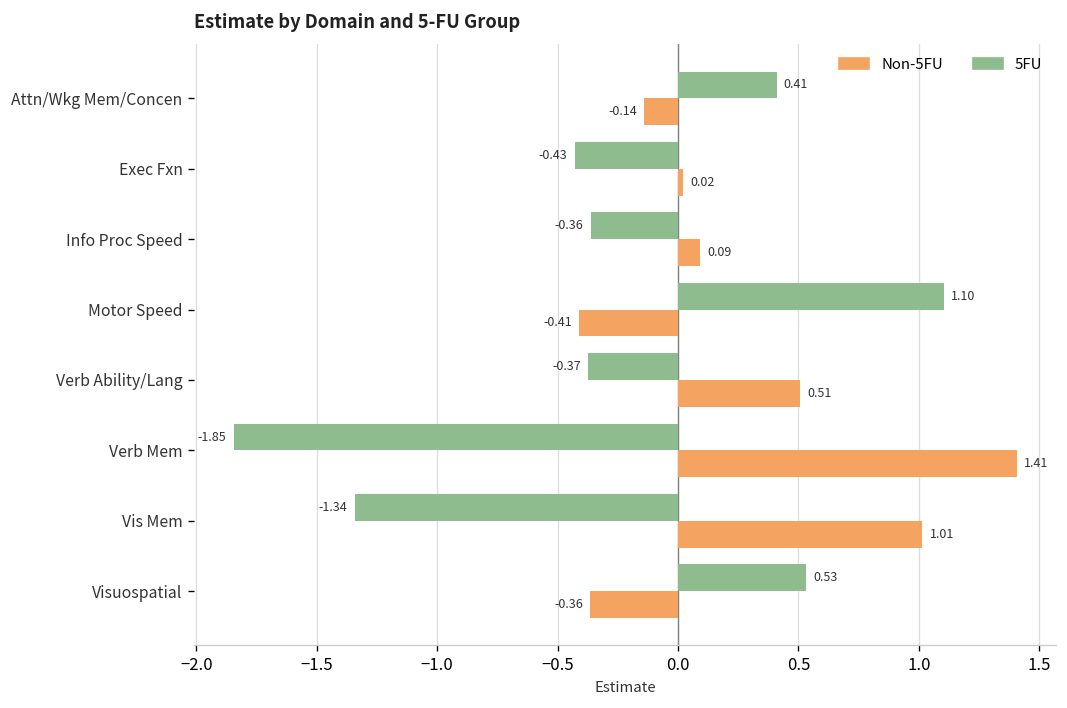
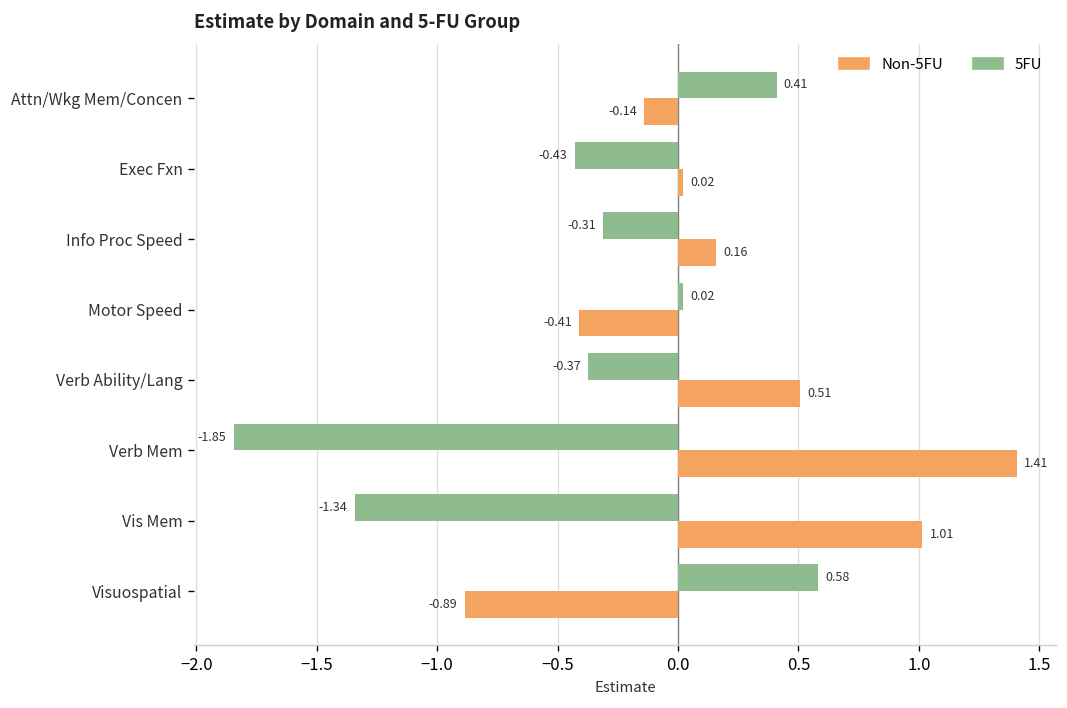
5FU, Info Proc Speed: -0.36 -> -0.31
Non-5FU, Info Proc Speed: 0.09 -> 0.16
5FU, Motor Speed: 1.10 -> 0.02
5FU, Visuospatial: 0.53 -> 0.58
Non-5FU, Visuospatial: -0.36 -> -0.89
